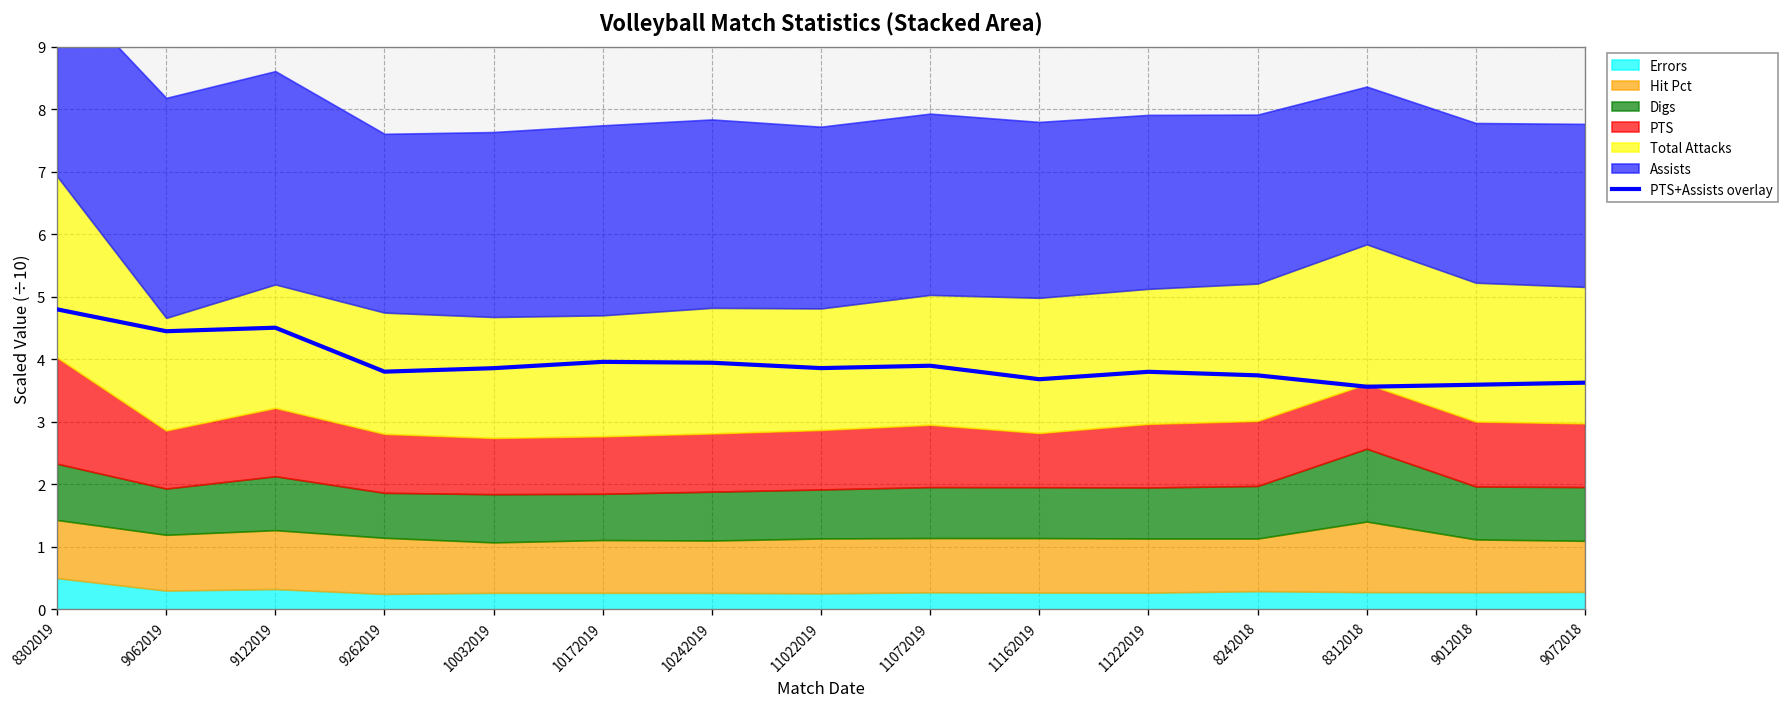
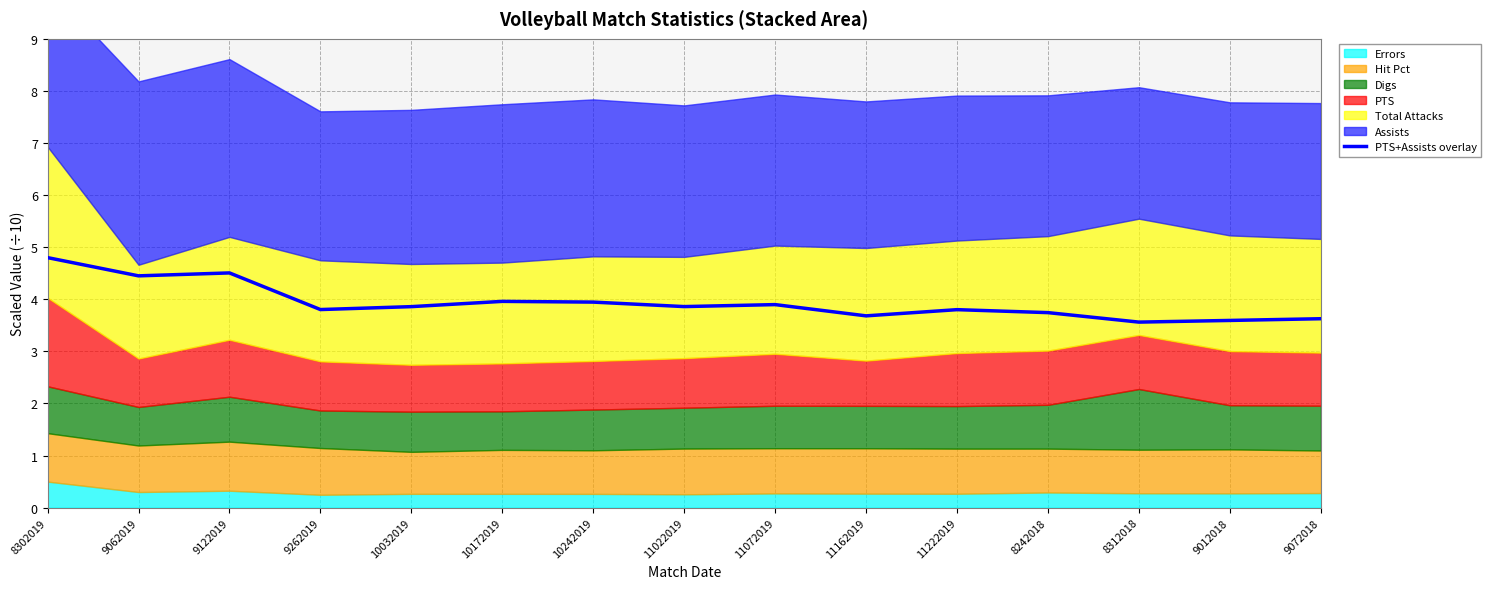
Hit Pct, 8312018: 1.1 -> 0.8
